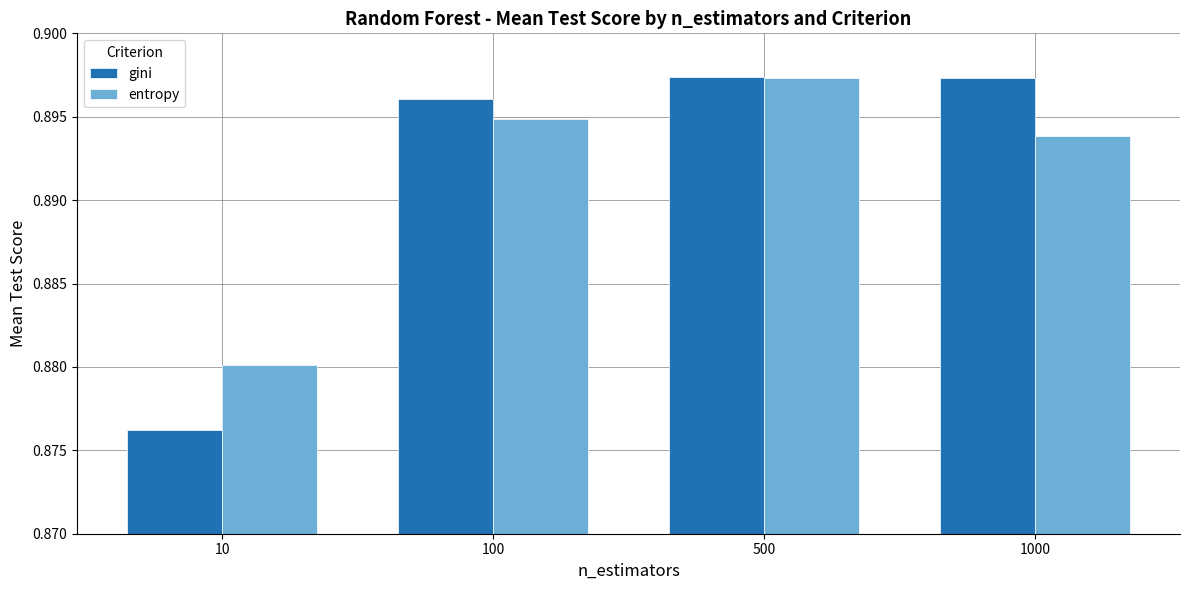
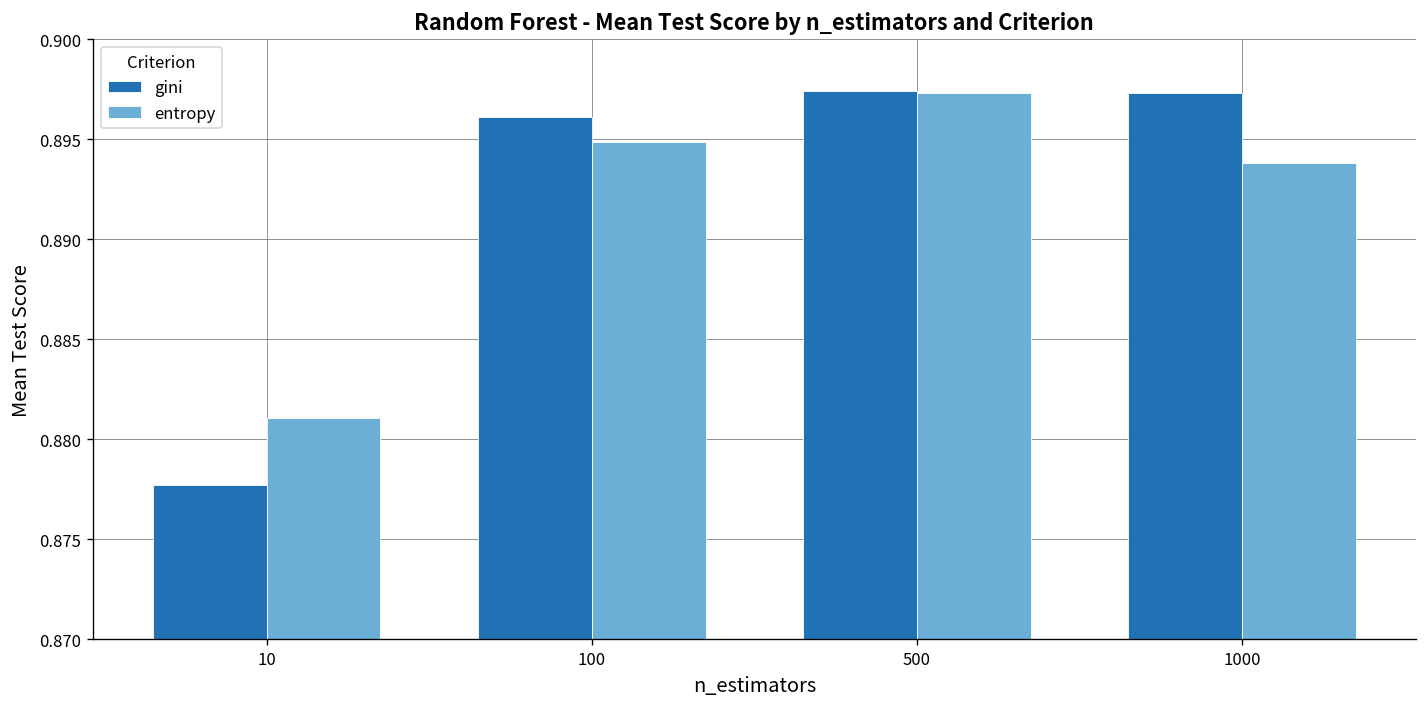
gini, 10: 0.8762 -> 0.8777
entropy, 10: 0.8801 -> 0.8811
